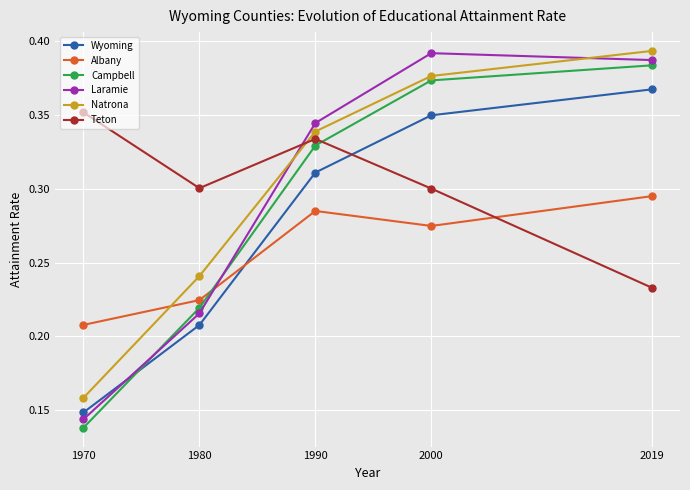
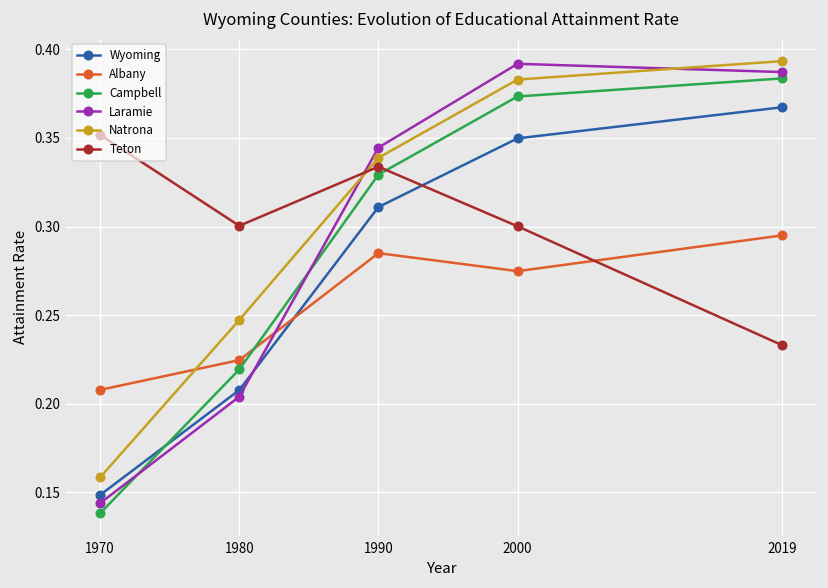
Laramie, 1980: 0.216 -> 0.204
Natrona, 1980: 0.241 -> 0.247
Natrona, 2000: 0.376 -> 0.383
